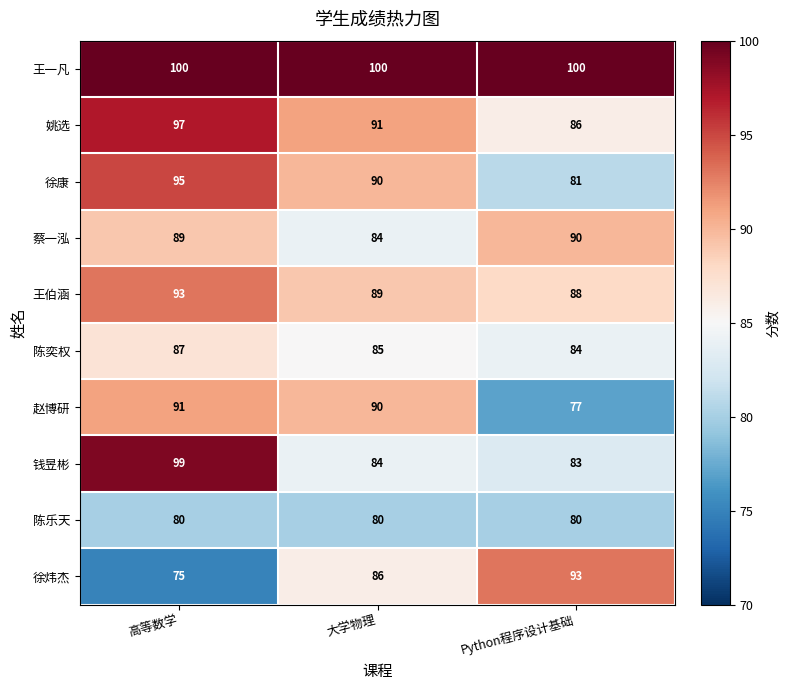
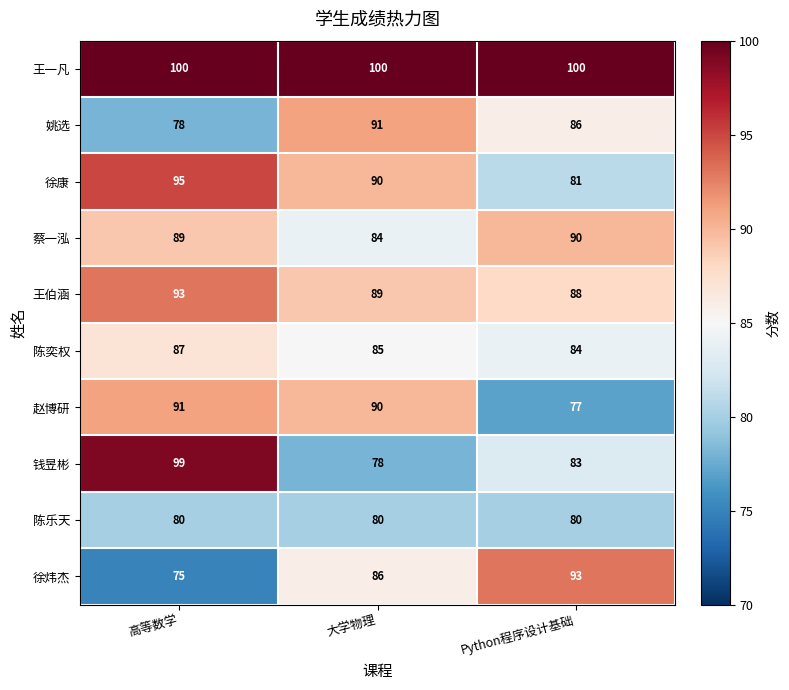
姚选, 高等数学: 97 -> 78
钱昱彬, 大学物理: 84 -> 78
